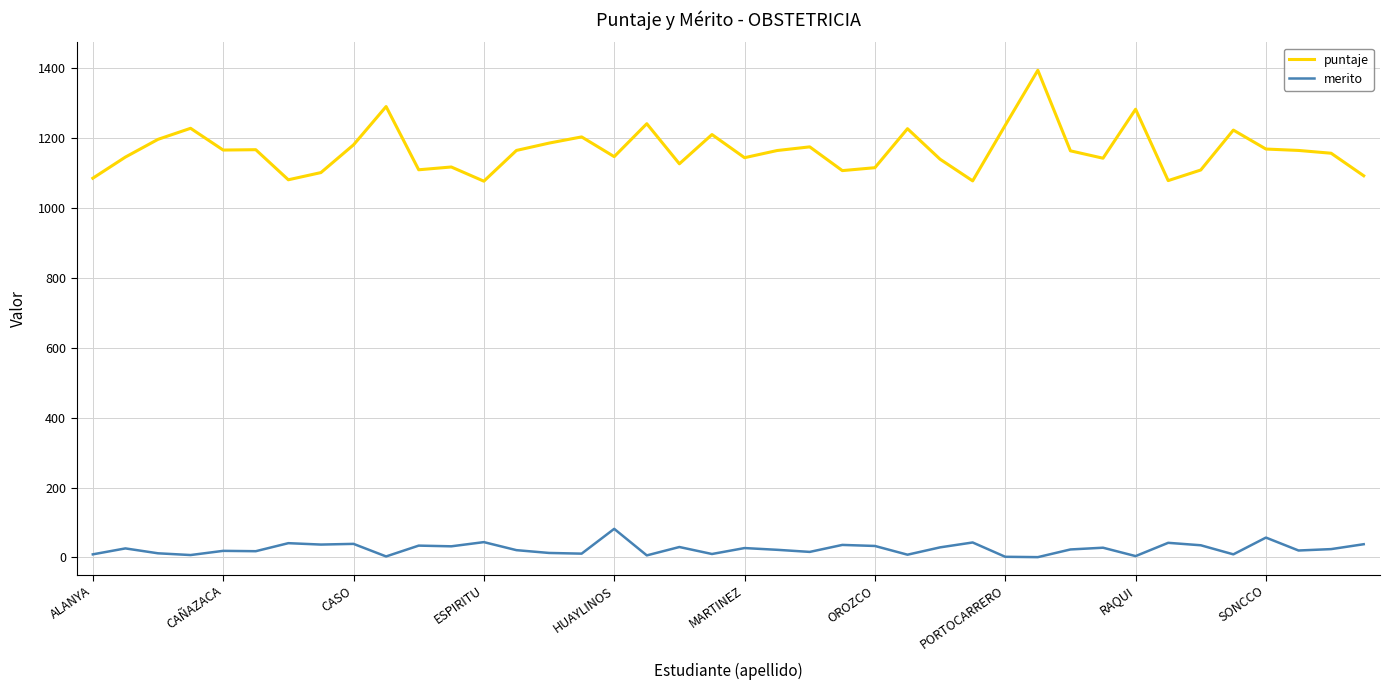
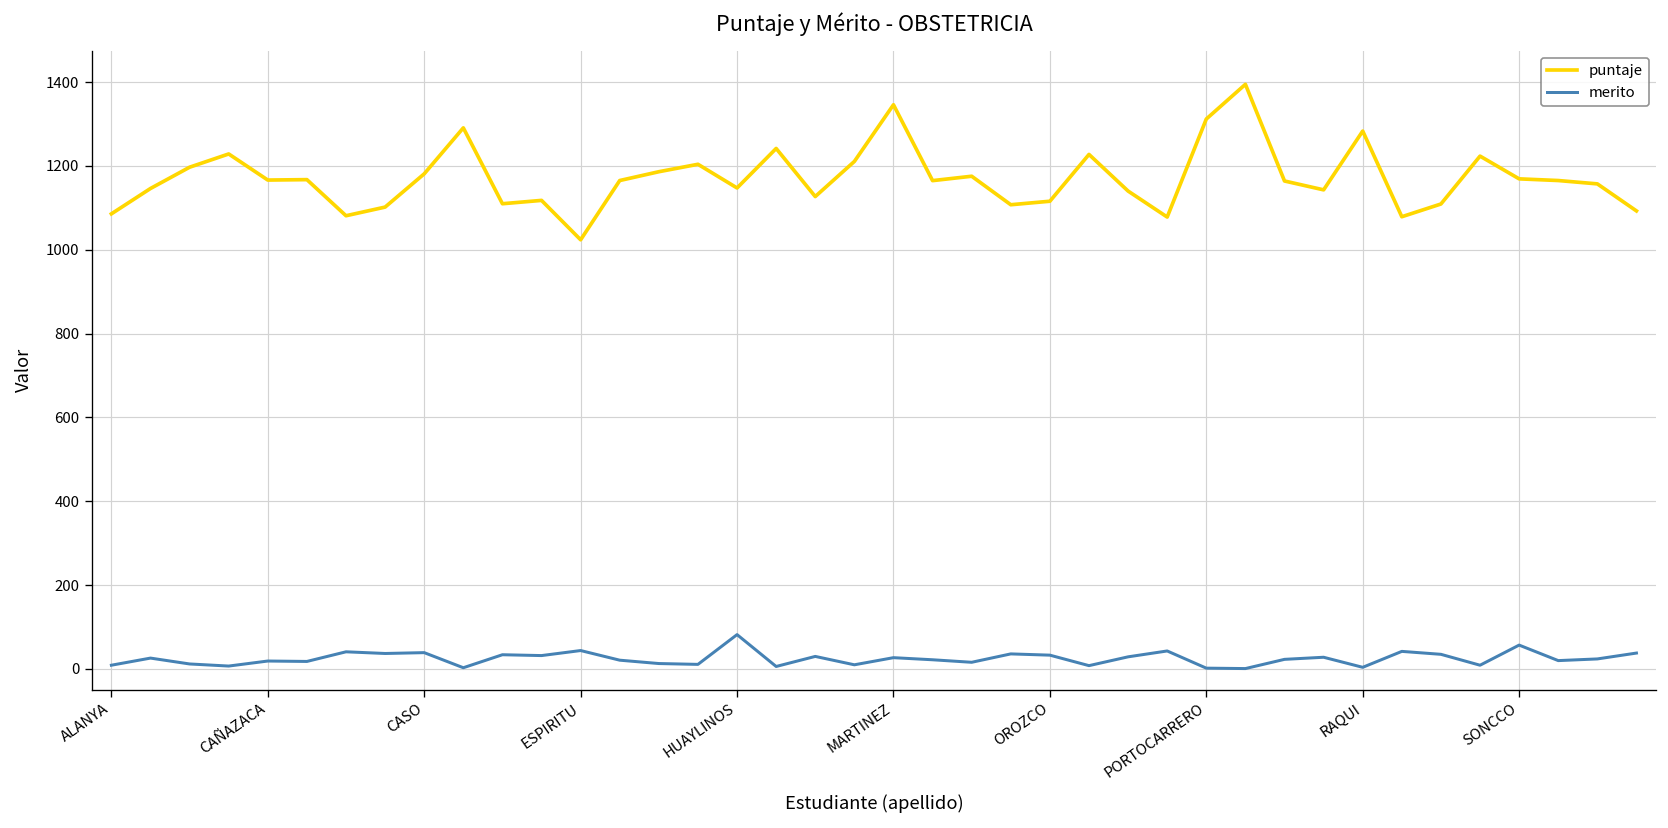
puntaje, ESPIRITU: 1080 -> 1020
puntaje, MARTINEZ: 1140 -> 1350
puntaje, PORTOCARRERO: 1240 -> 1310
